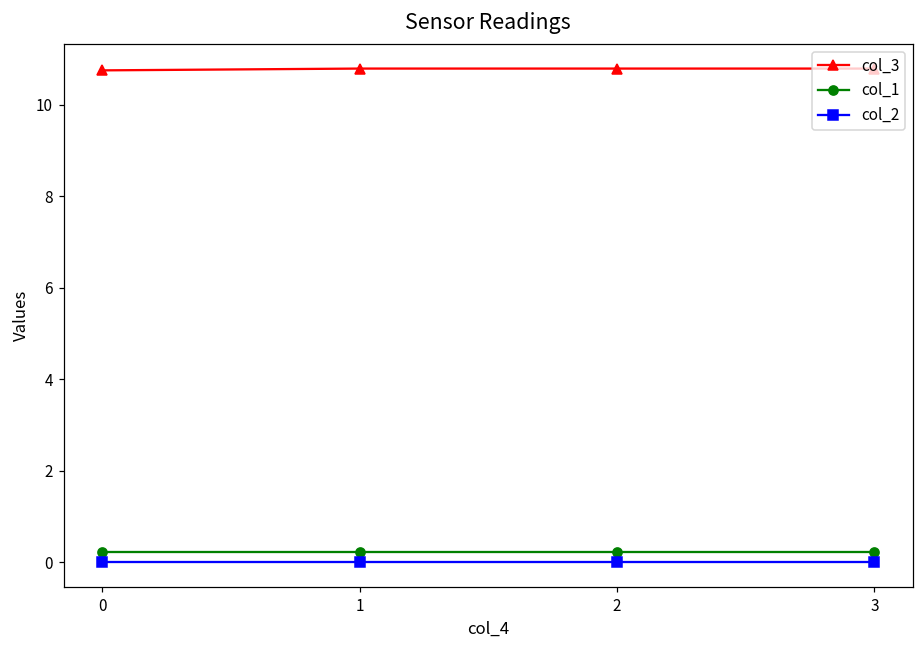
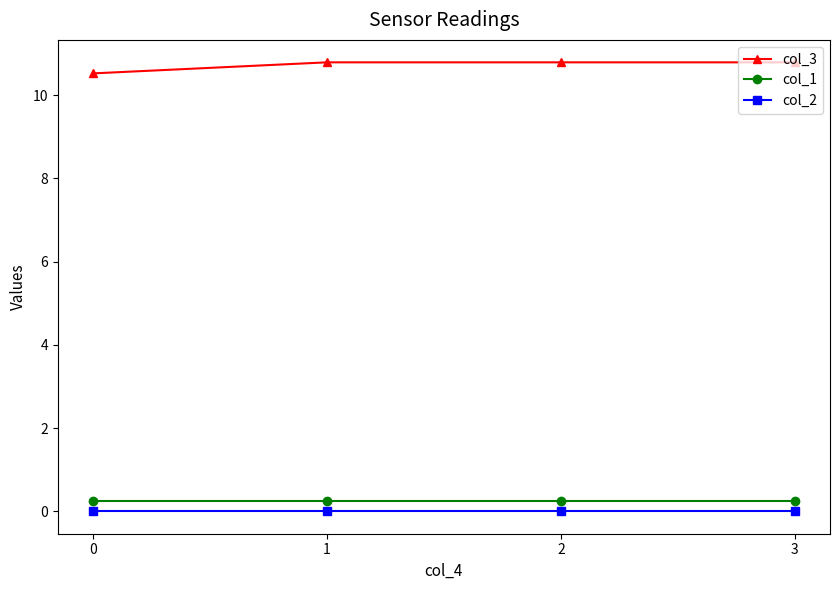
col_3, 0: 10.7 -> 10.5
